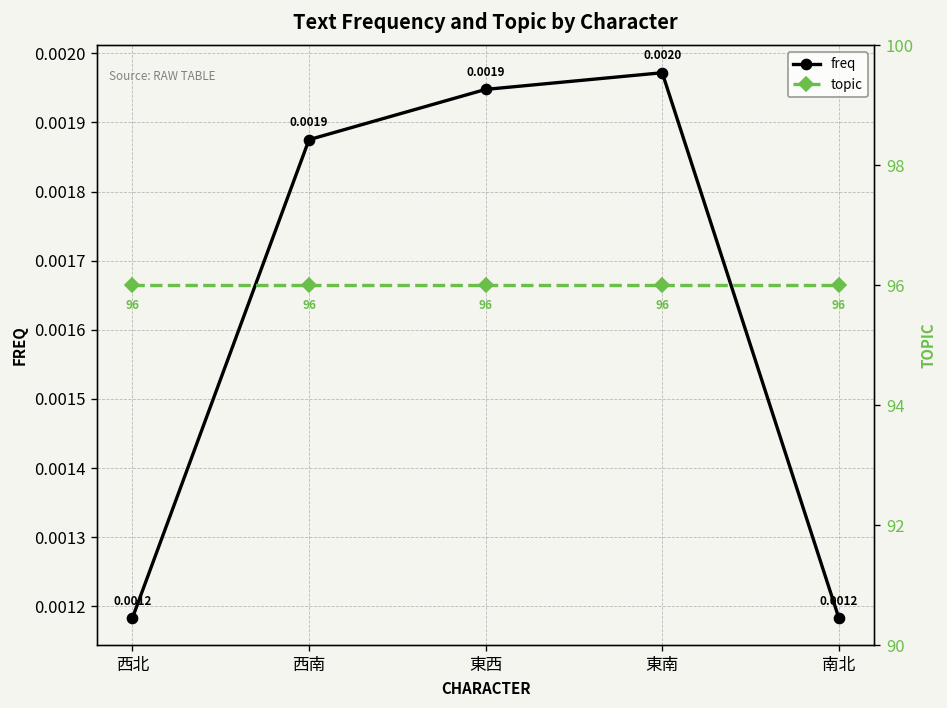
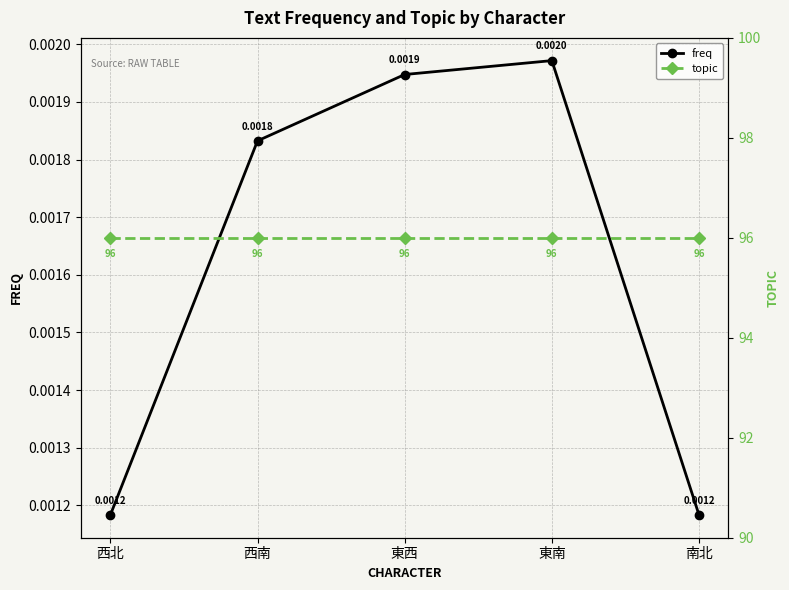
freq, 西南: 0.0019 -> 0.0018
